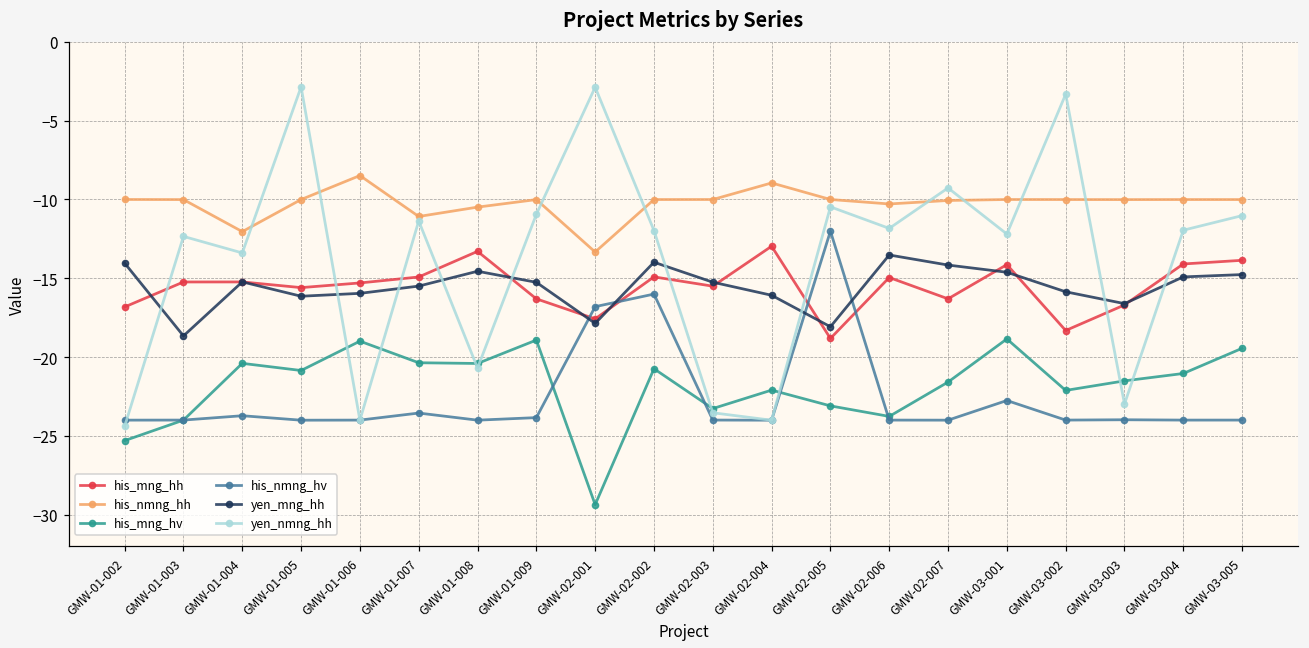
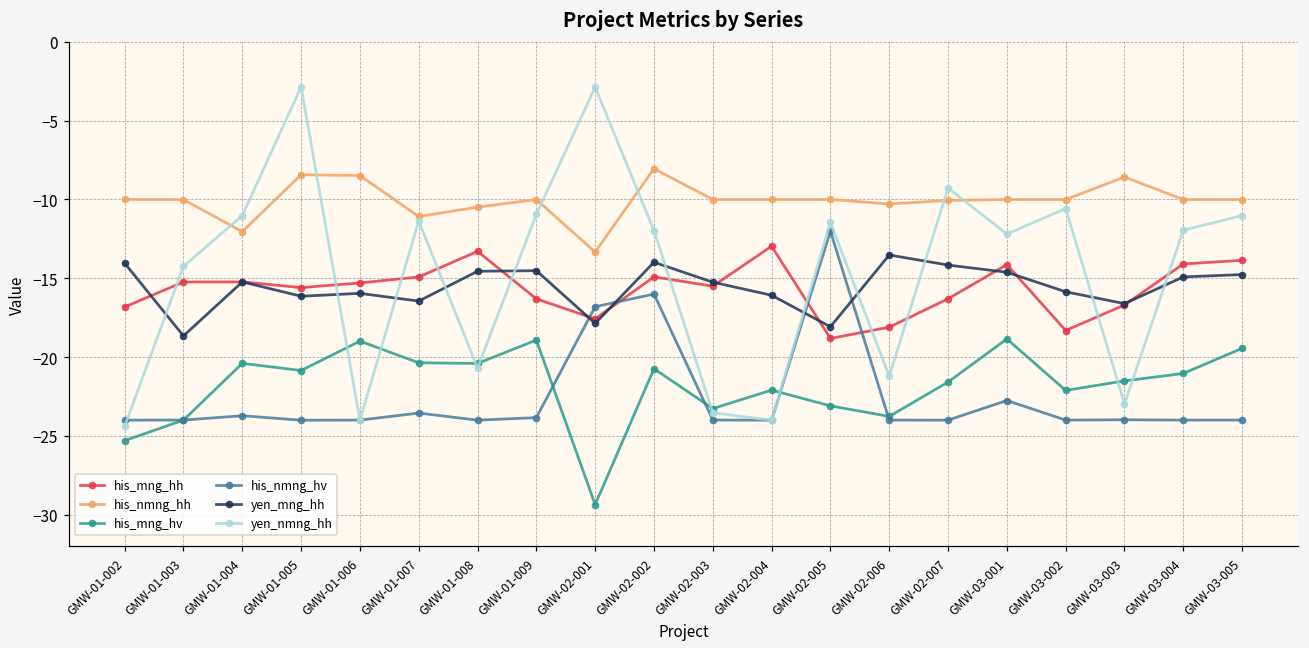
yen_nmng_hh, GMW-01-003: -12.3 -> -14.2
yen_nmng_hh, GMW-01-004: -13.4 -> -11.0
his_nmng_hh, GMW-01-005: -10.0 -> -8.4
yen_mng_hh, GMW-01-007: -15.5 -> -16.4
yen_mng_hh, GMW-01-009: -15.3 -> -14.5
his_nmng_hh, GMW-02-002: -10.0 -> -8.0
his_nmng_hh, GMW-02-004: -9.0 -> -10.0
yen_nmng_hh, GMW-02-005: -10.5 -> -11.5
his_mng_hh, GMW-02-006: -15.0 -> -18.1
yen_nmng_hh, GMW-02-006: -11.8 -> -21.2
yen_nmng_hh, GMW-03-002: -3.3 -> -10.6
his_nmng_hh, GMW-03-003: -10.0 -> -8.6
